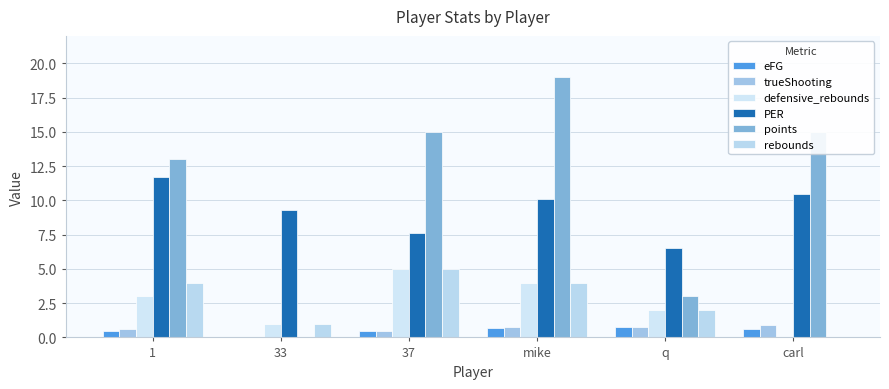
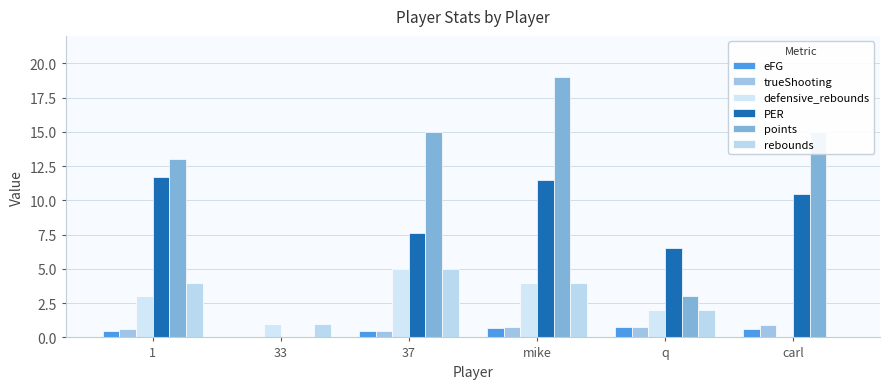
PER, 33: 9.3 -> 0.0
PER, mike: 10.1 -> 11.5
